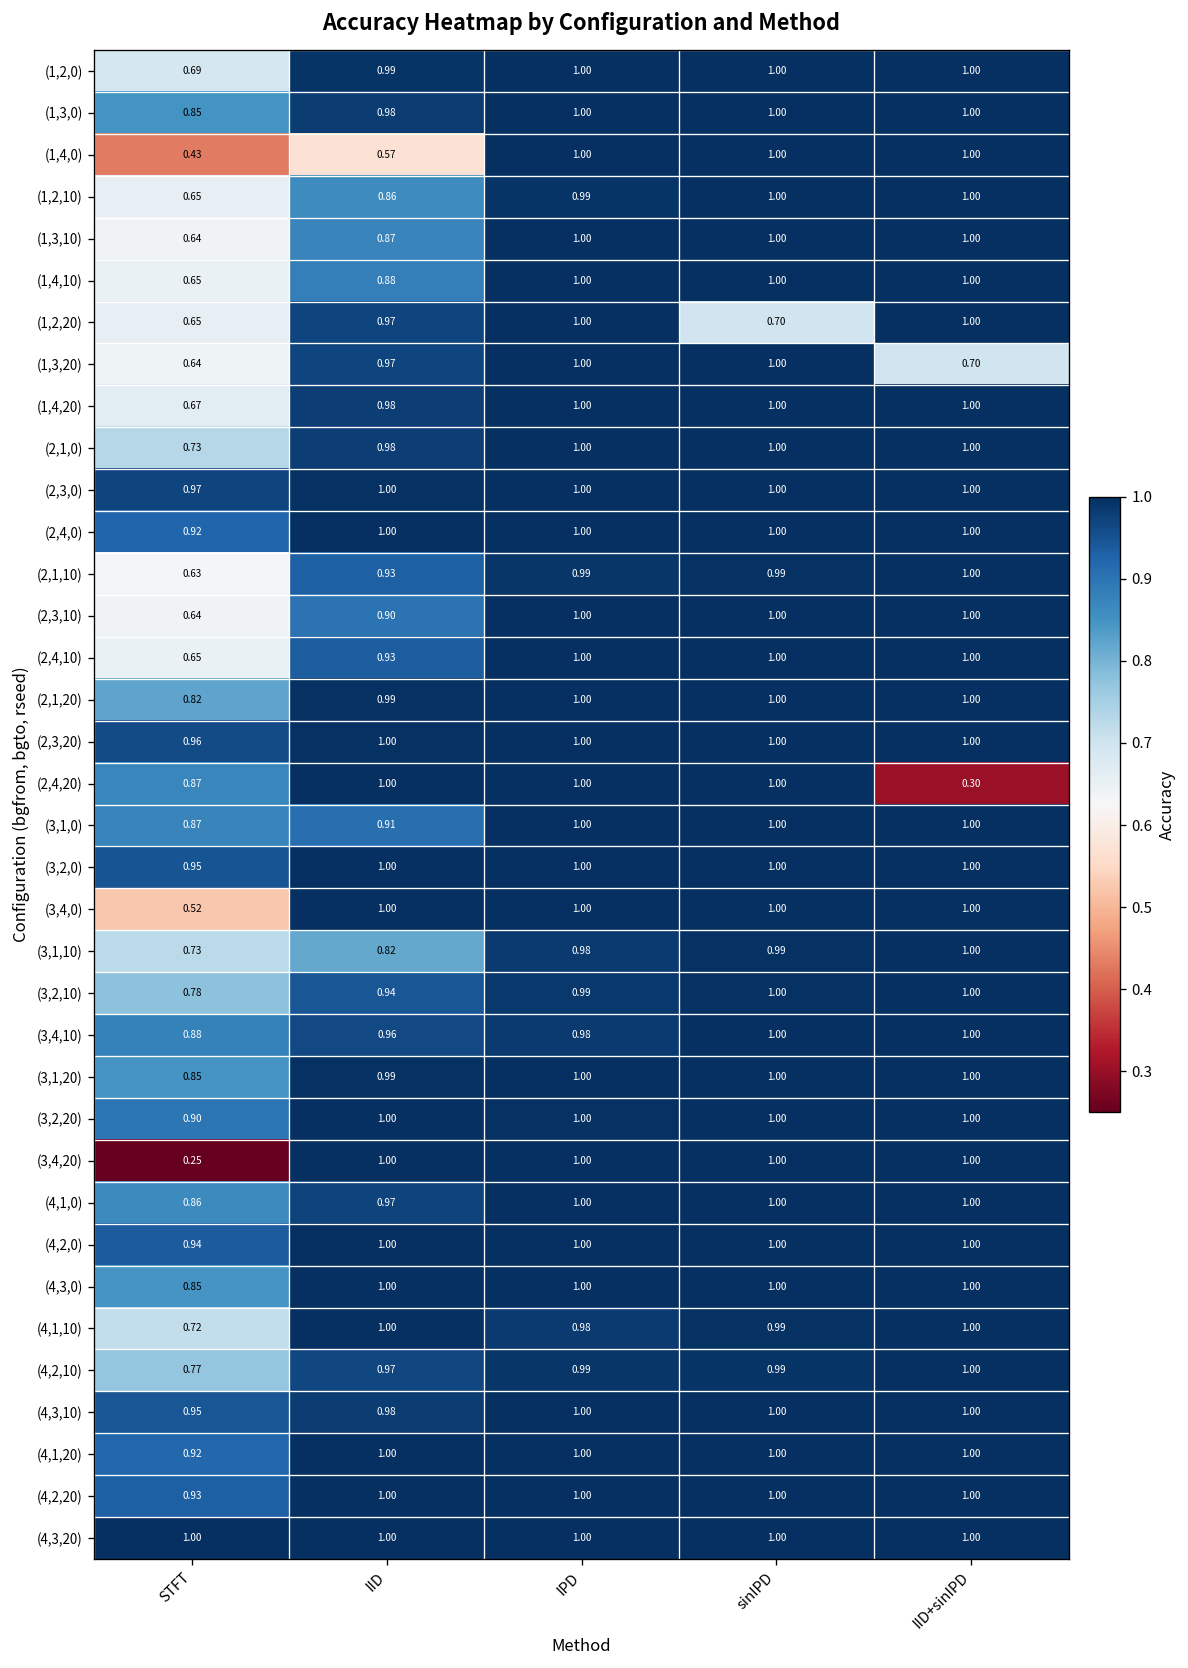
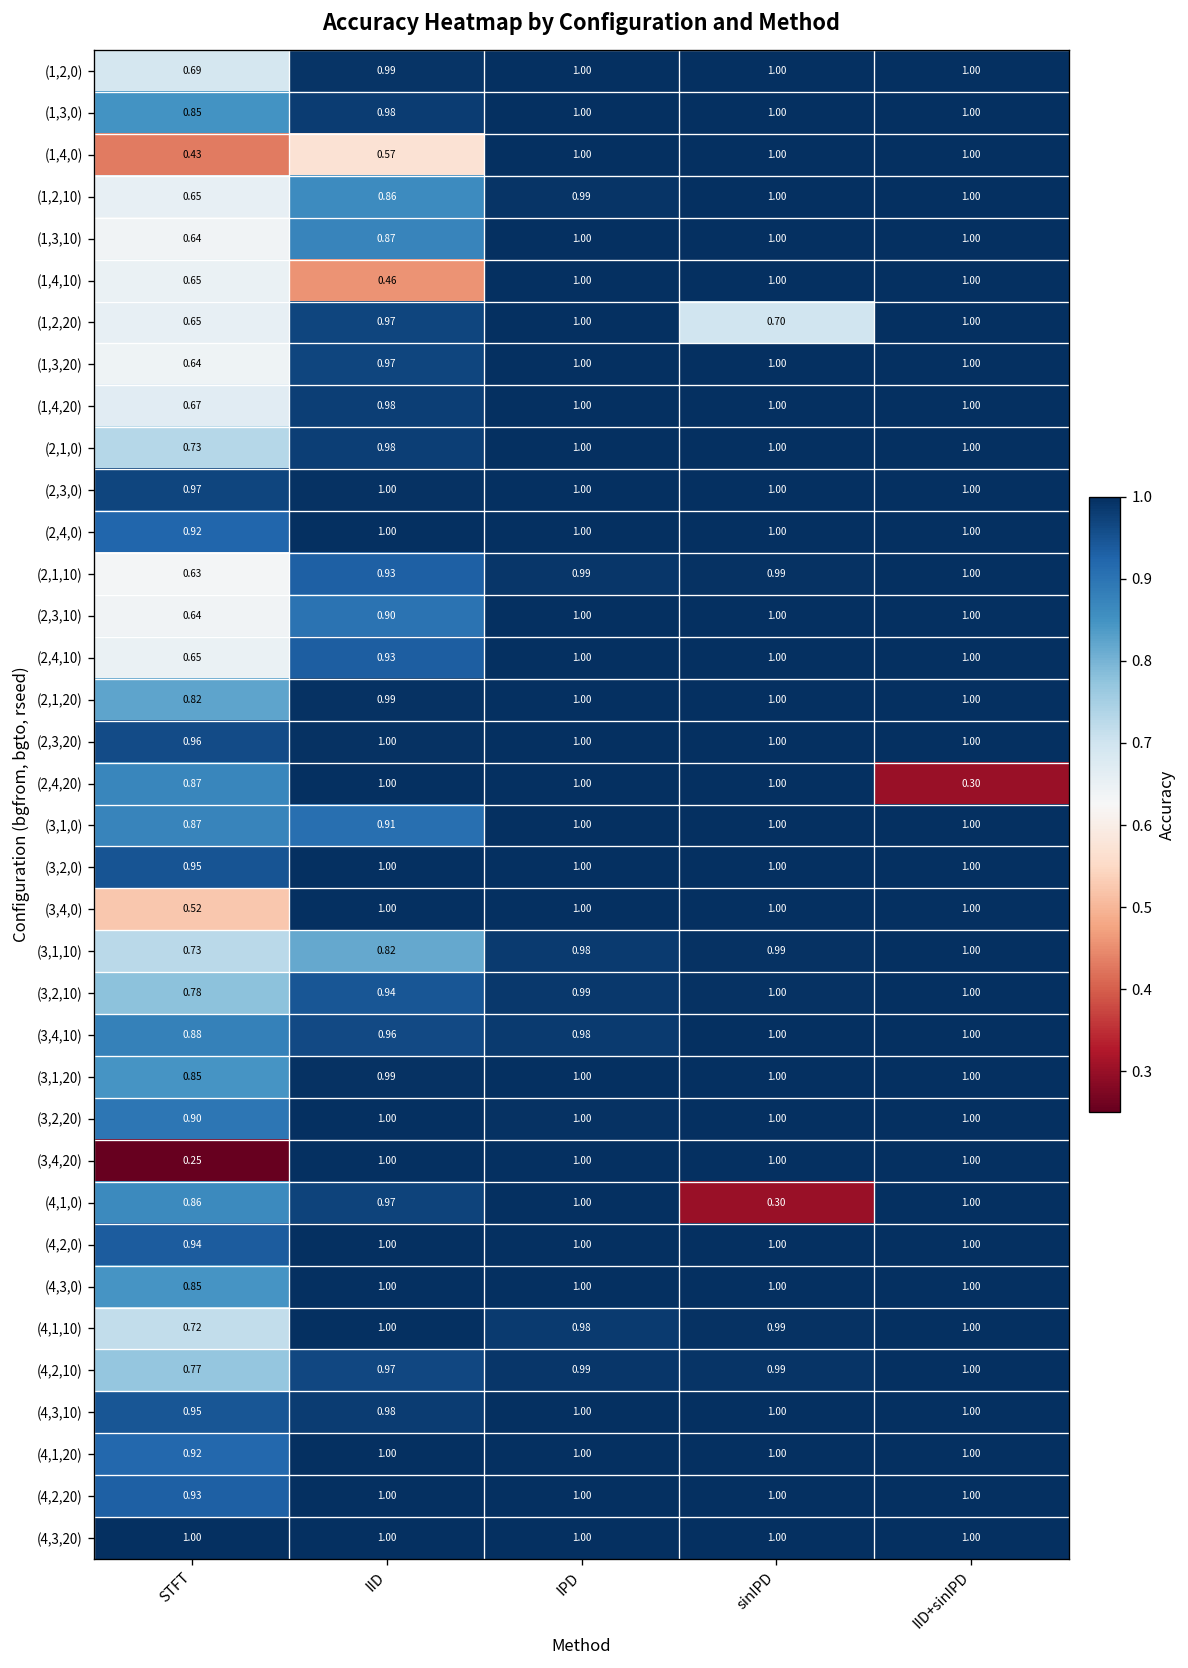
(1,4,10), IID: 0.88 -> 0.46
(1,3,20), IID+sinIPD: 0.70 -> 1.00
(4,1,0), sinIPD: 1.00 -> 0.30
